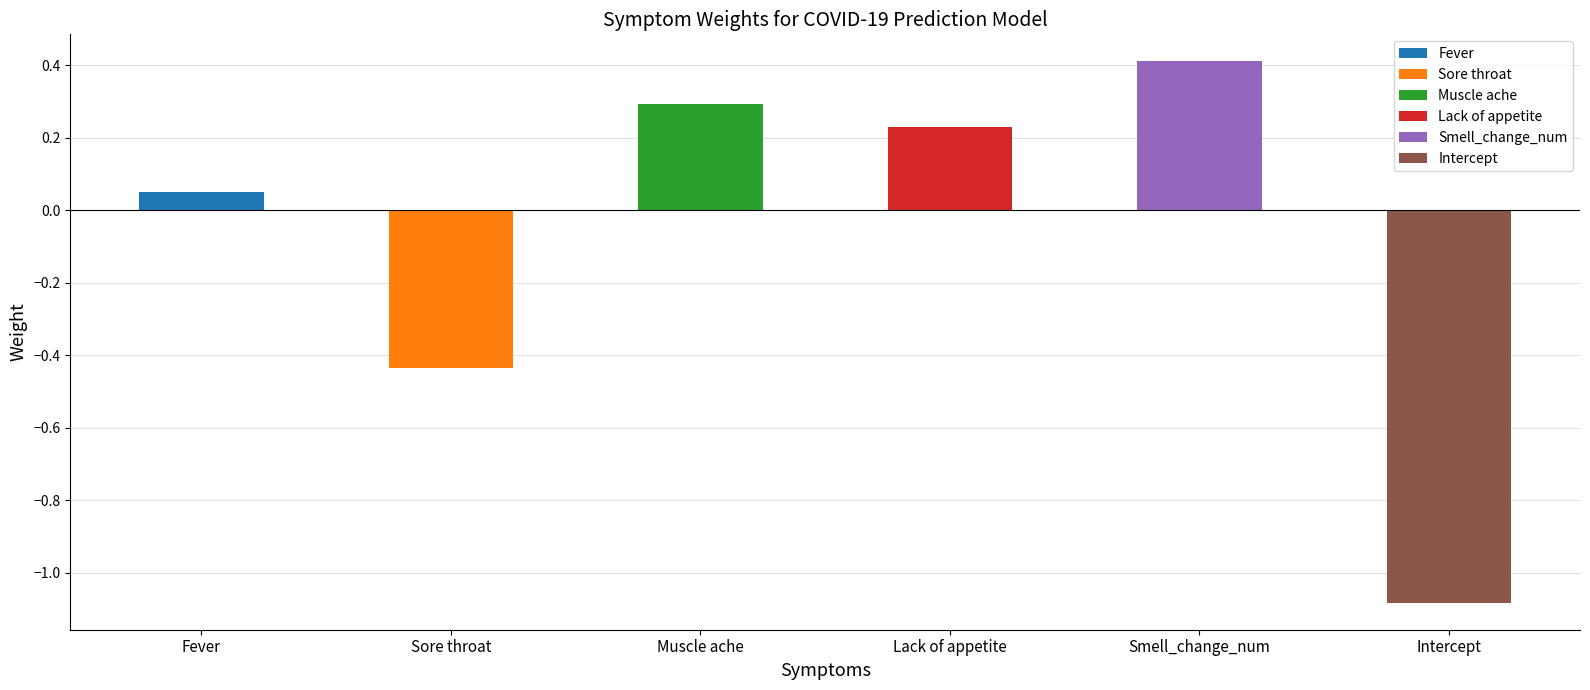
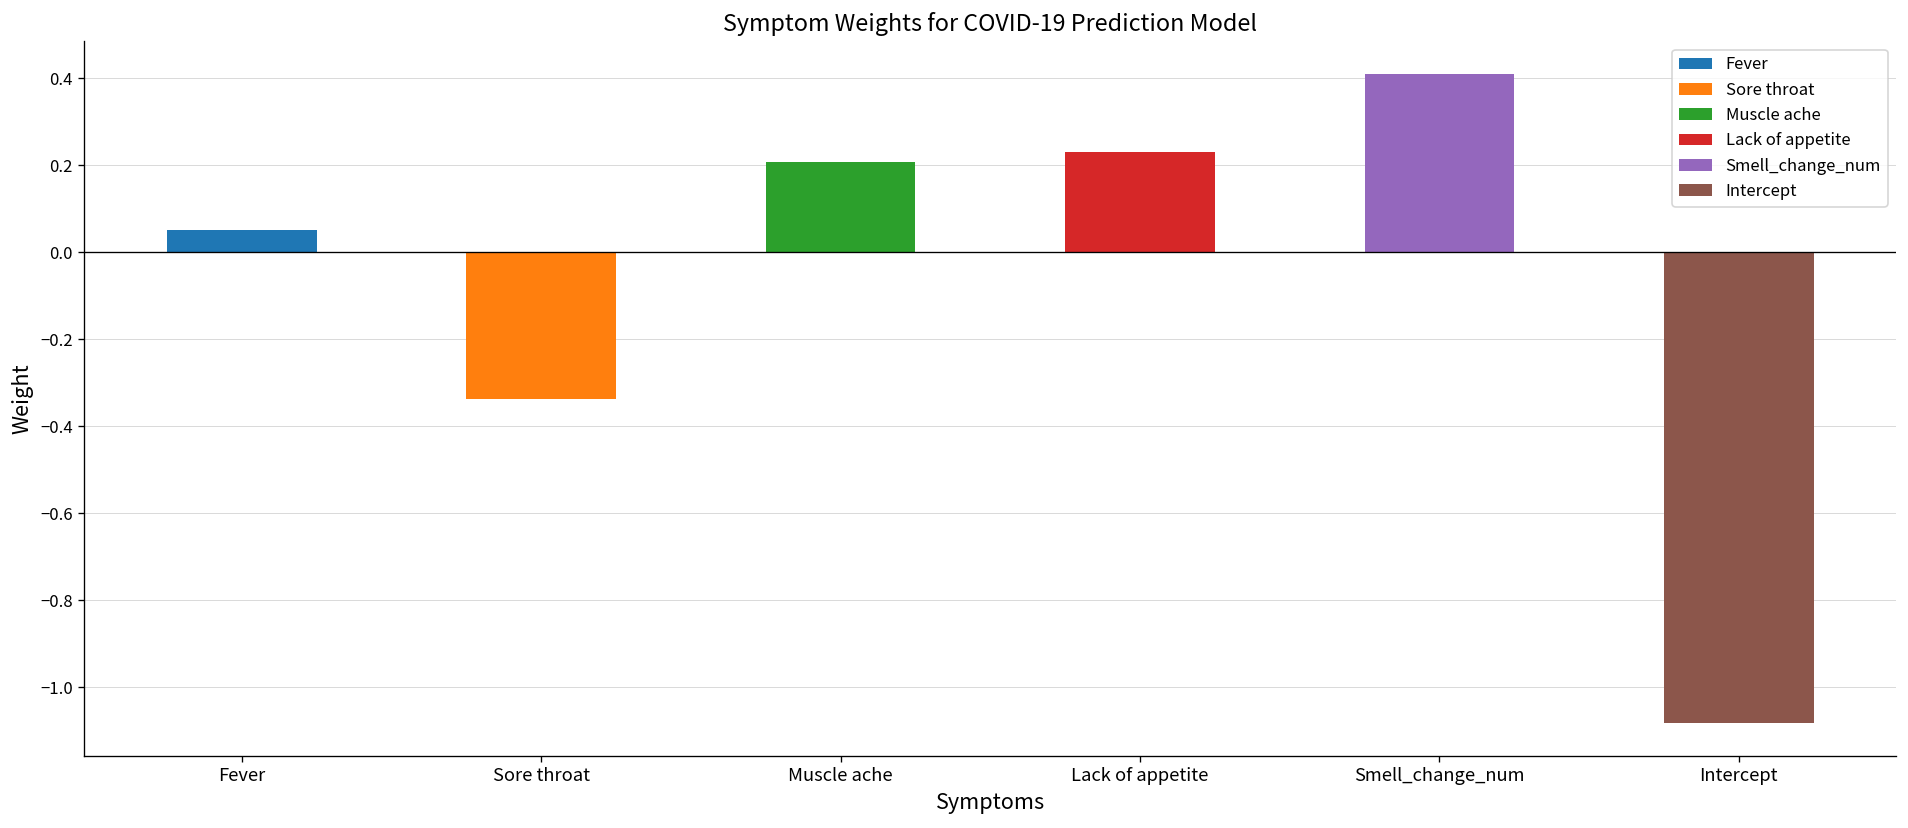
Sore throat: -0.44 -> -0.34
Muscle ache: 0.29 -> 0.21
